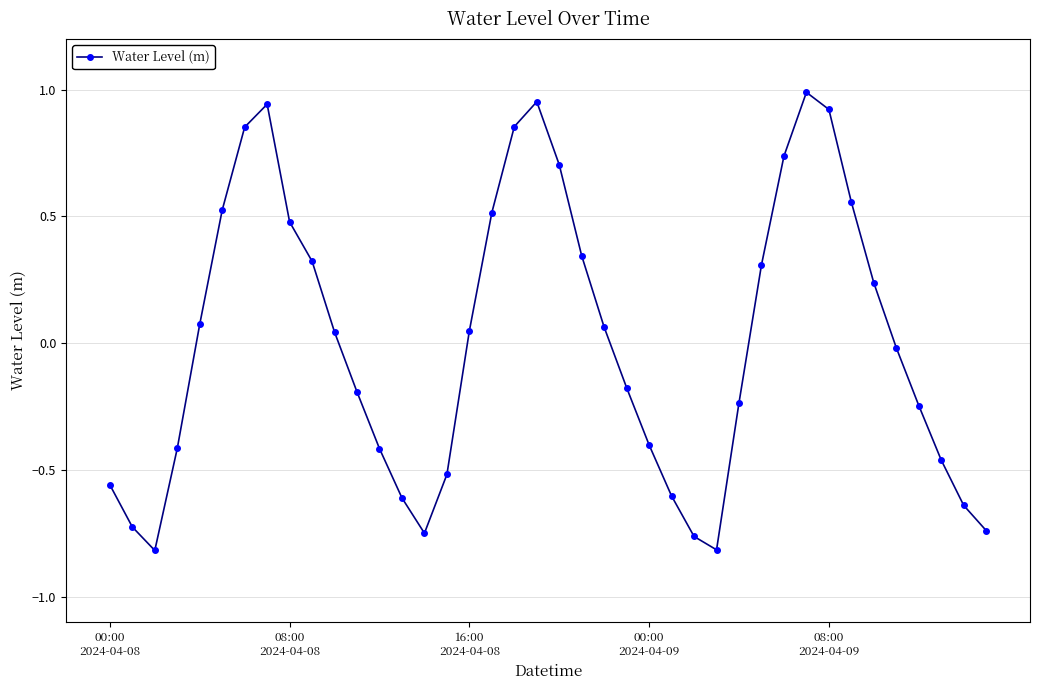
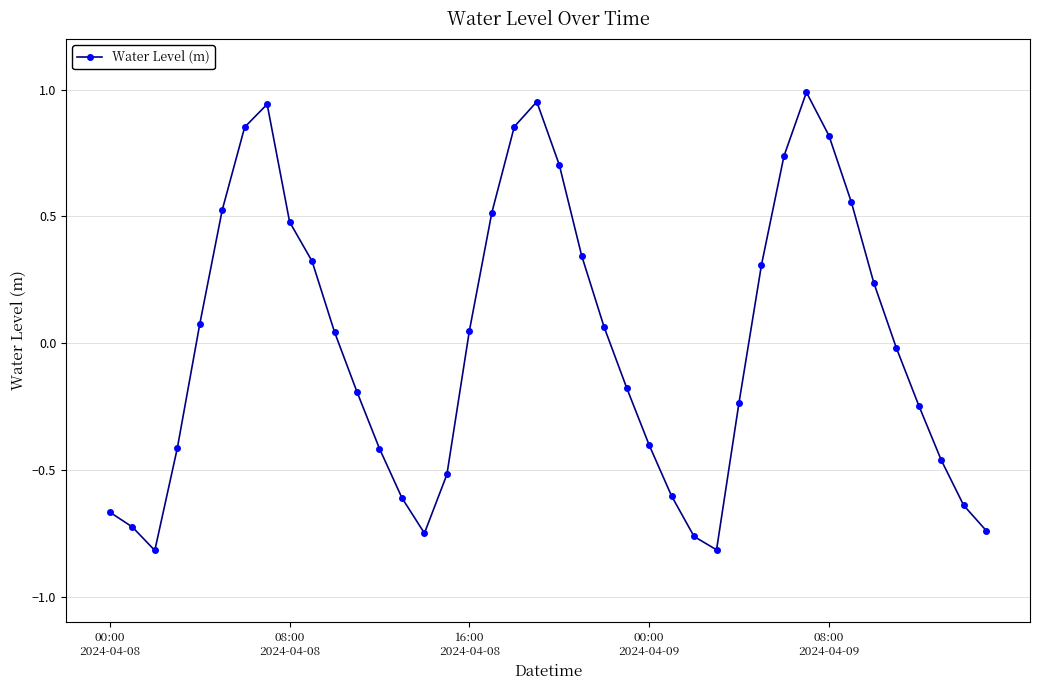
00:00 2024-04-08: -0.56 -> -0.67
08:00 2024-04-09: 0.92 -> 0.82
